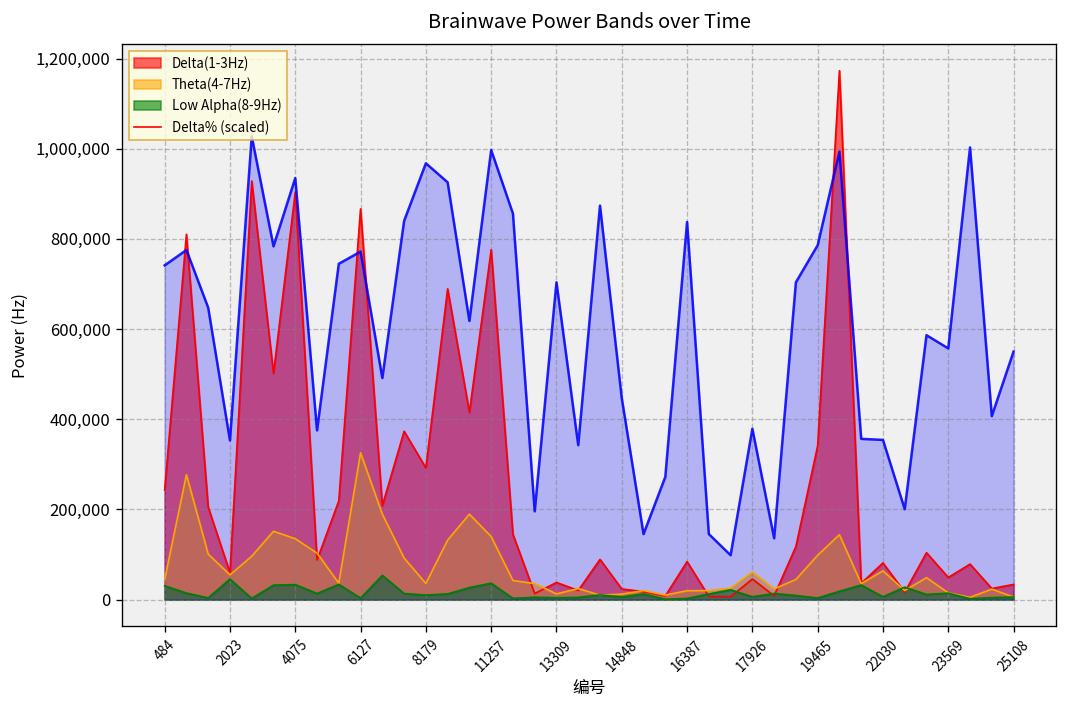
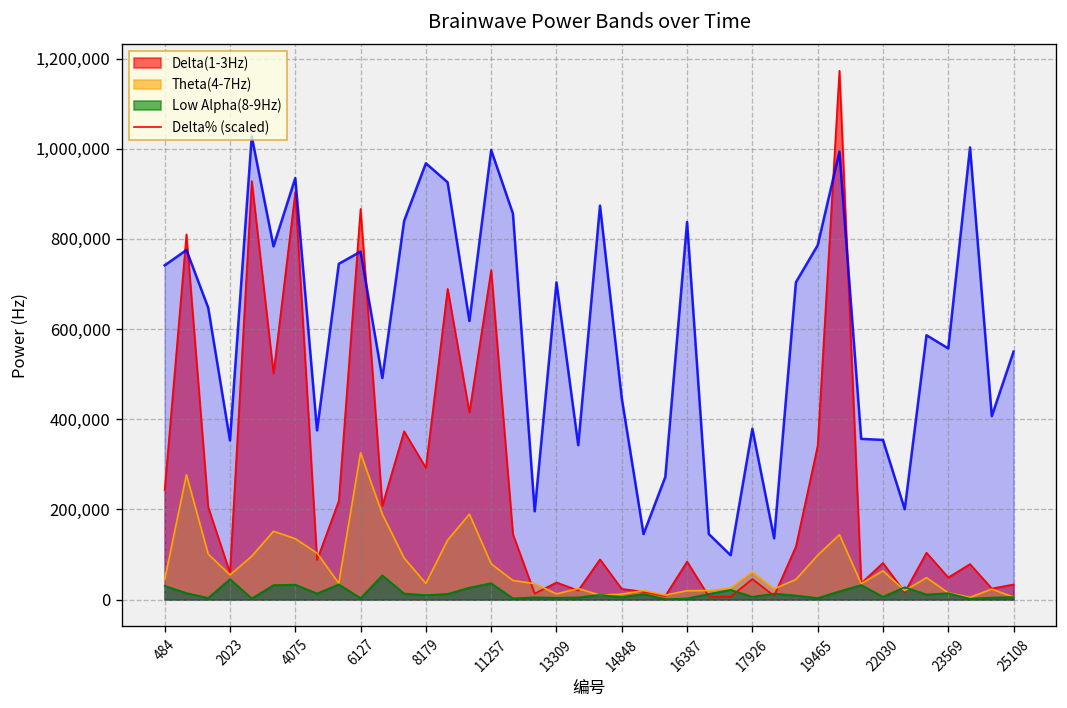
Delta(1-3Hz), 11257: 780,000 -> 730,000
Theta(4-7Hz), 11257: 140,000 -> 80,000
